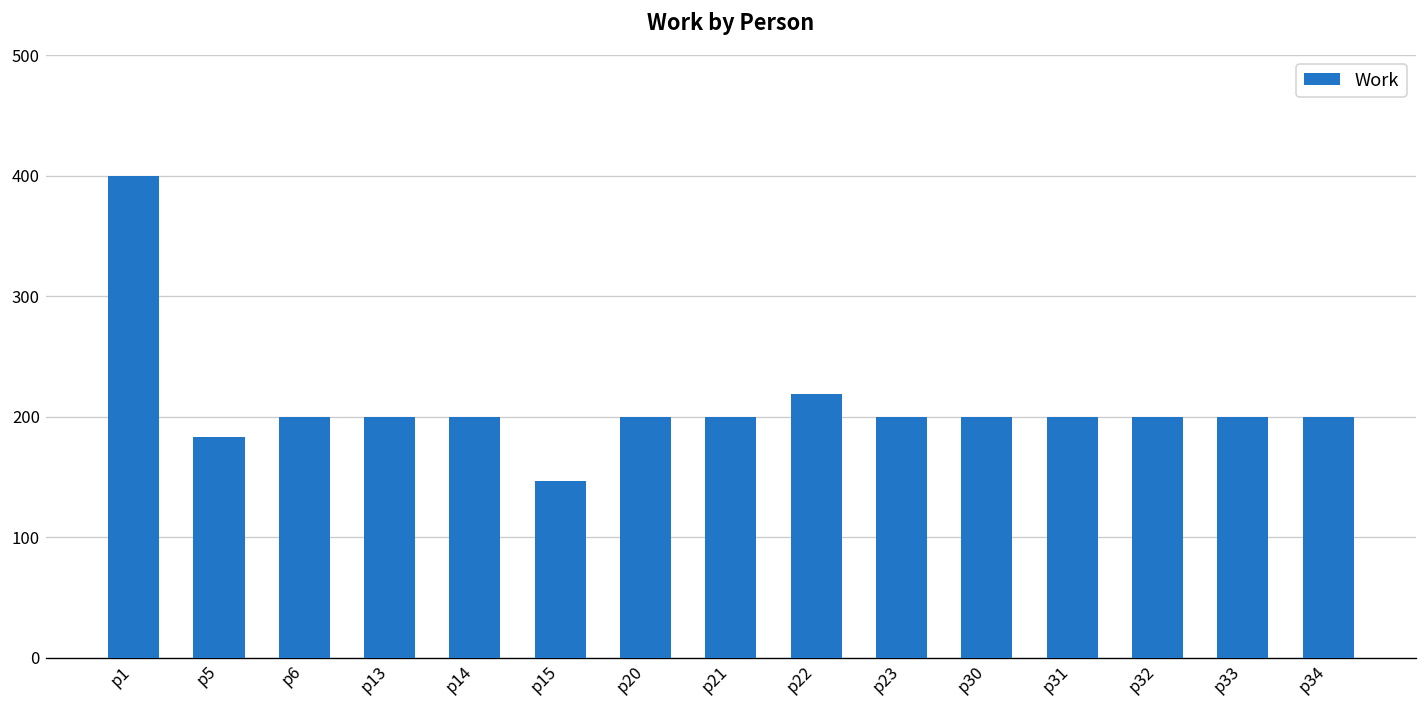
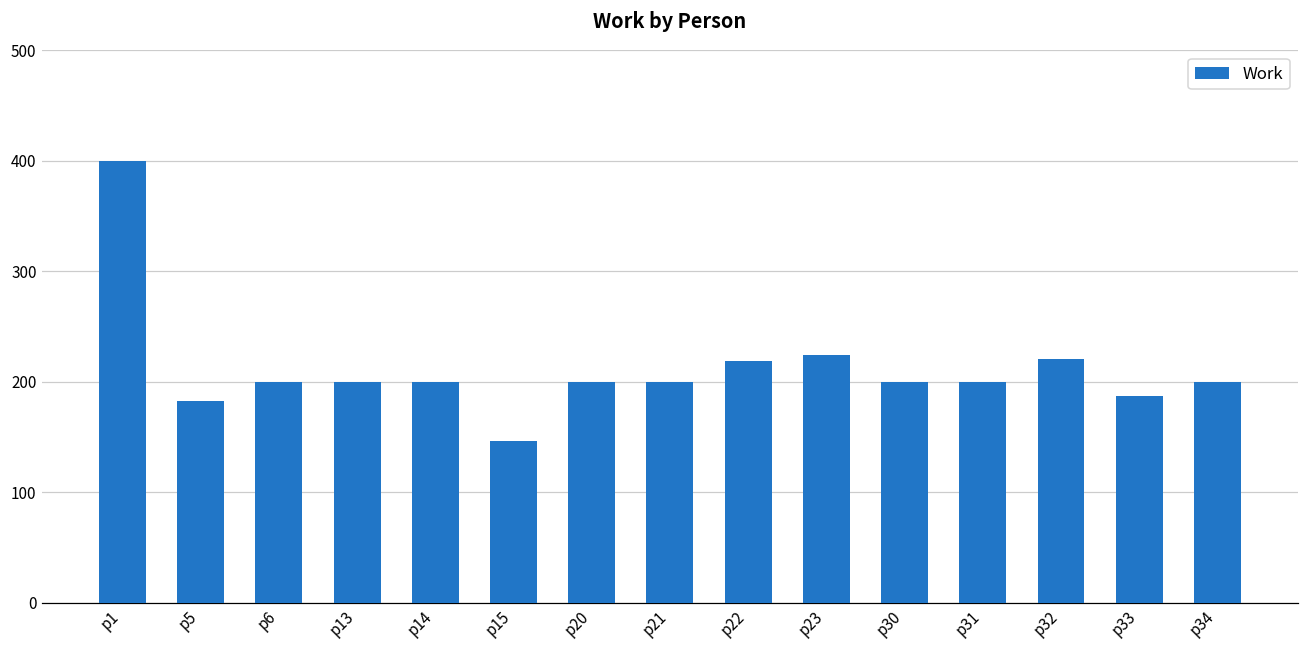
p23: 200 -> 224
p32: 200 -> 221
p33: 200 -> 187
